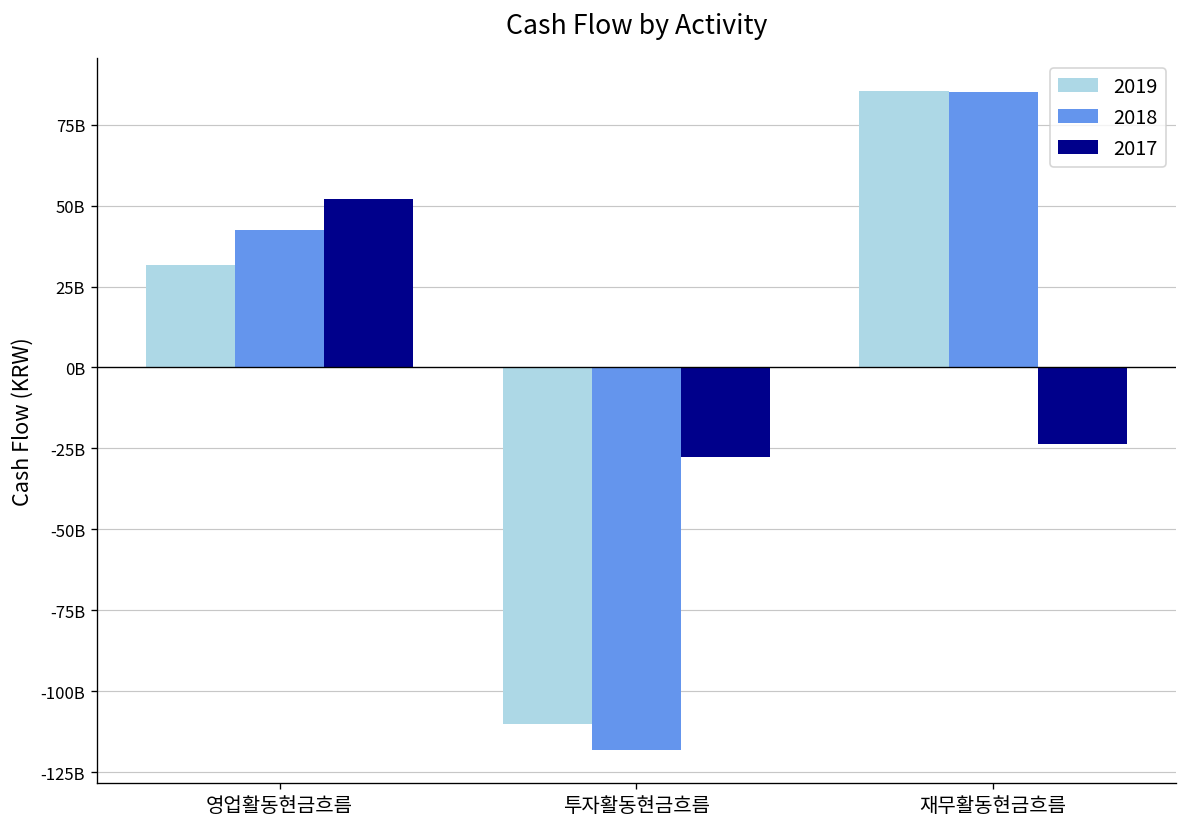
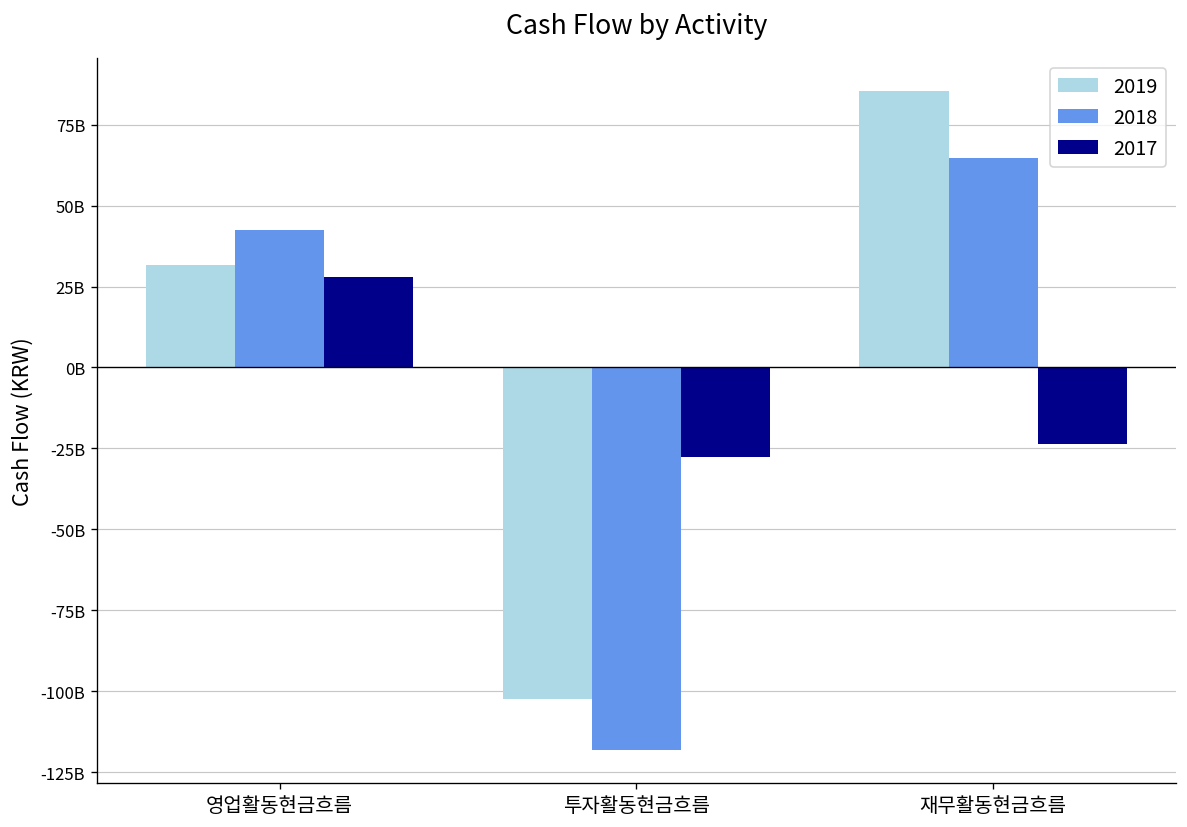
2017, 영업활동현금흐름: 52000000000 -> 28000000000
2019, 투자활동현금흐름: -110000000000 -> -102000000000
2018, 재무활동현금흐름: 85000000000 -> 65000000000
